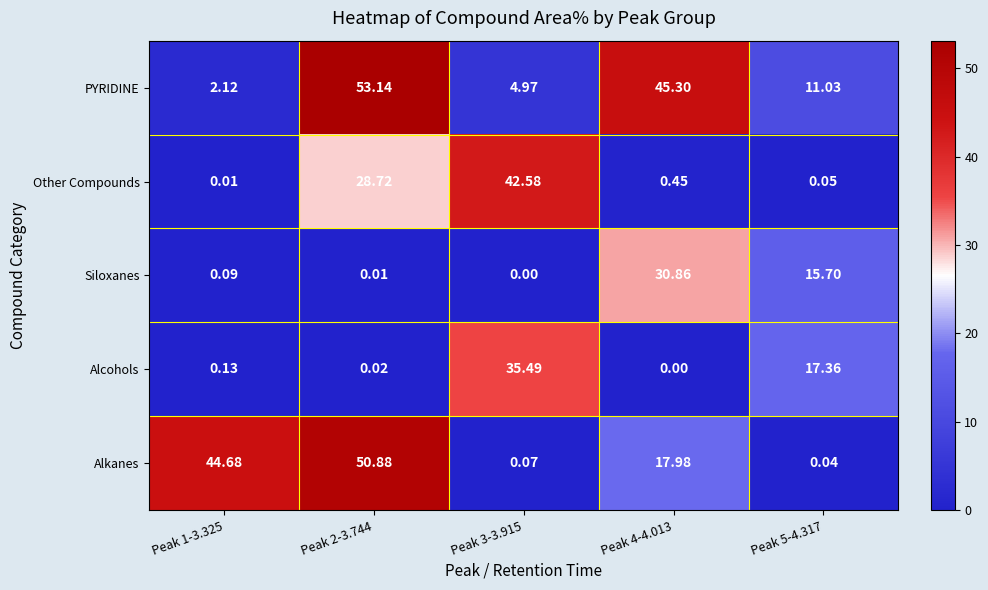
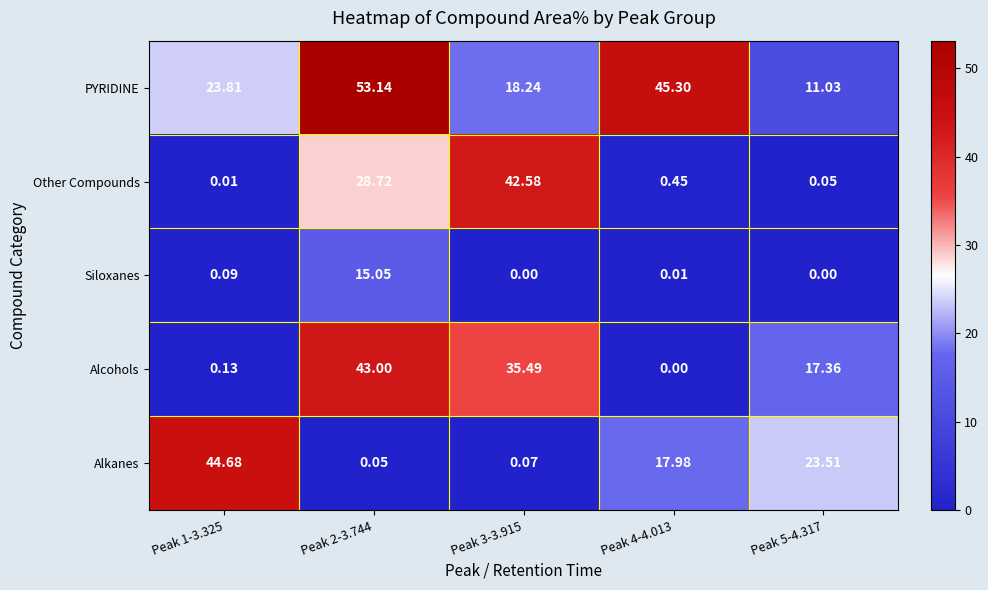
PYRIDINE, Peak 1-3.325: 2.12 -> 23.81
PYRIDINE, Peak 3-3.915: 4.97 -> 18.24
Siloxanes, Peak 2-3.744: 0.01 -> 15.05
Siloxanes, Peak 4-4.013: 30.86 -> 0.01
Siloxanes, Peak 5-4.317: 15.70 -> 0.00
Alcohols, Peak 2-3.744: 0.02 -> 43.00
Alkanes, Peak 2-3.744: 50.88 -> 0.05
Alkanes, Peak 5-4.317: 0.04 -> 23.51
